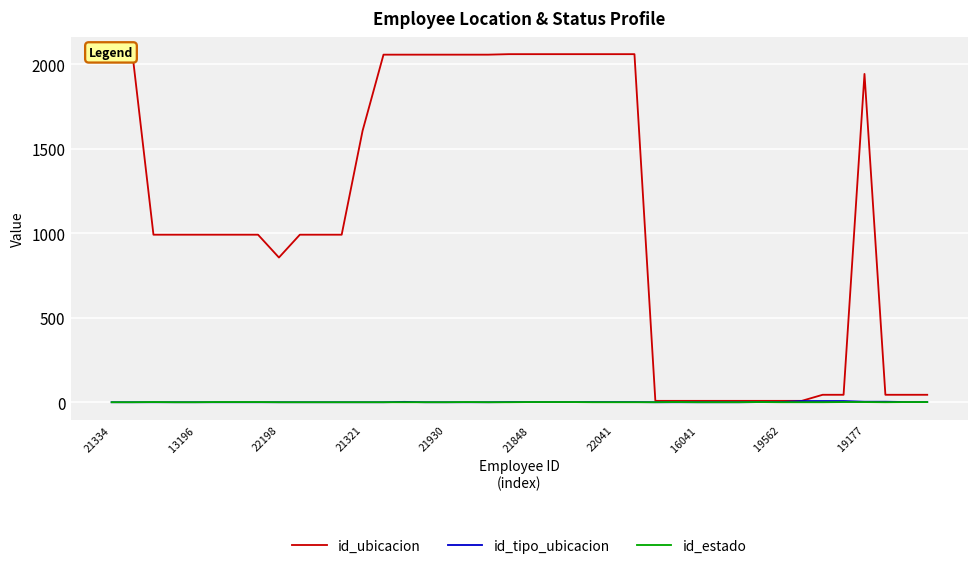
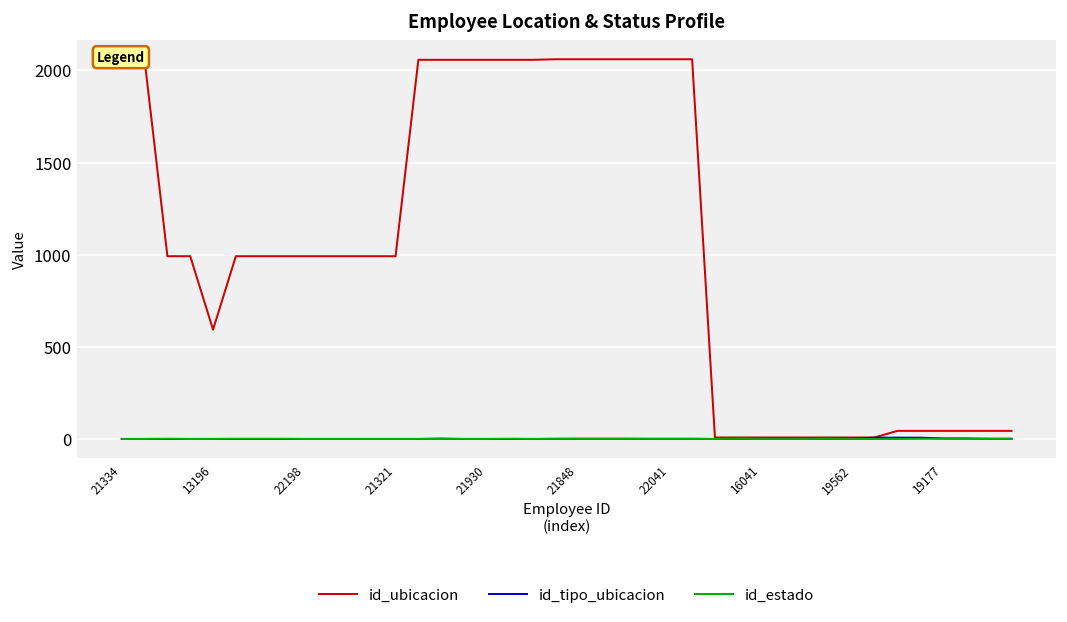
id_ubicacion, 13196: 990 -> 590
id_ubicacion, 22198: 860 -> 990
id_ubicacion, 21321: 1610 -> 990
id_ubicacion, 19177: 1940 -> 50
